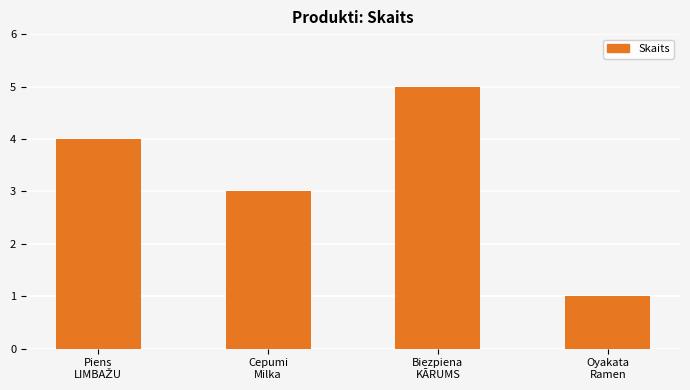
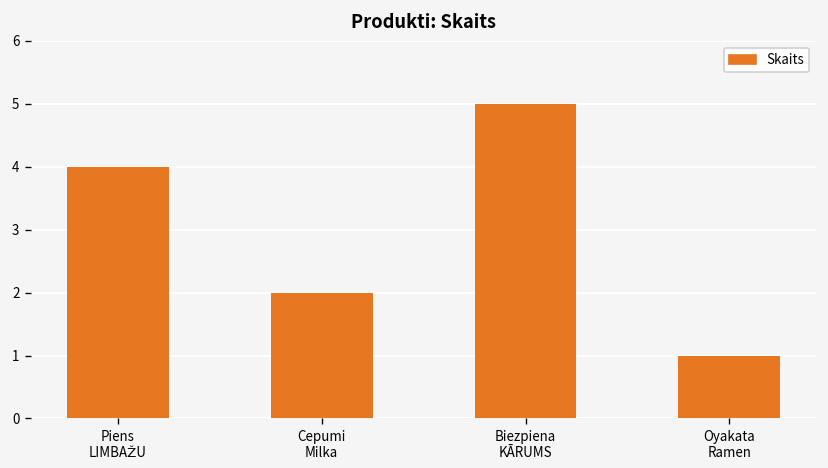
Cepumi Milka: 3 -> 2
